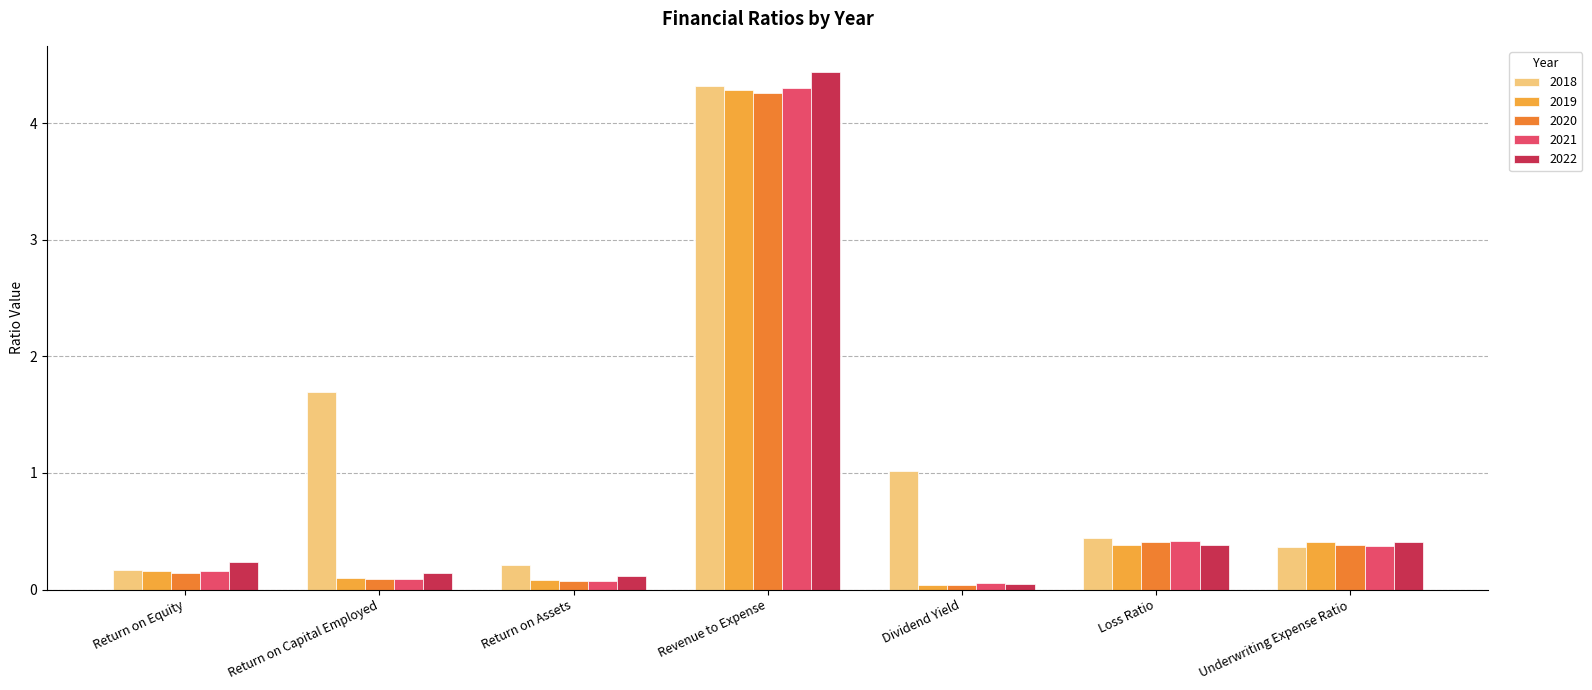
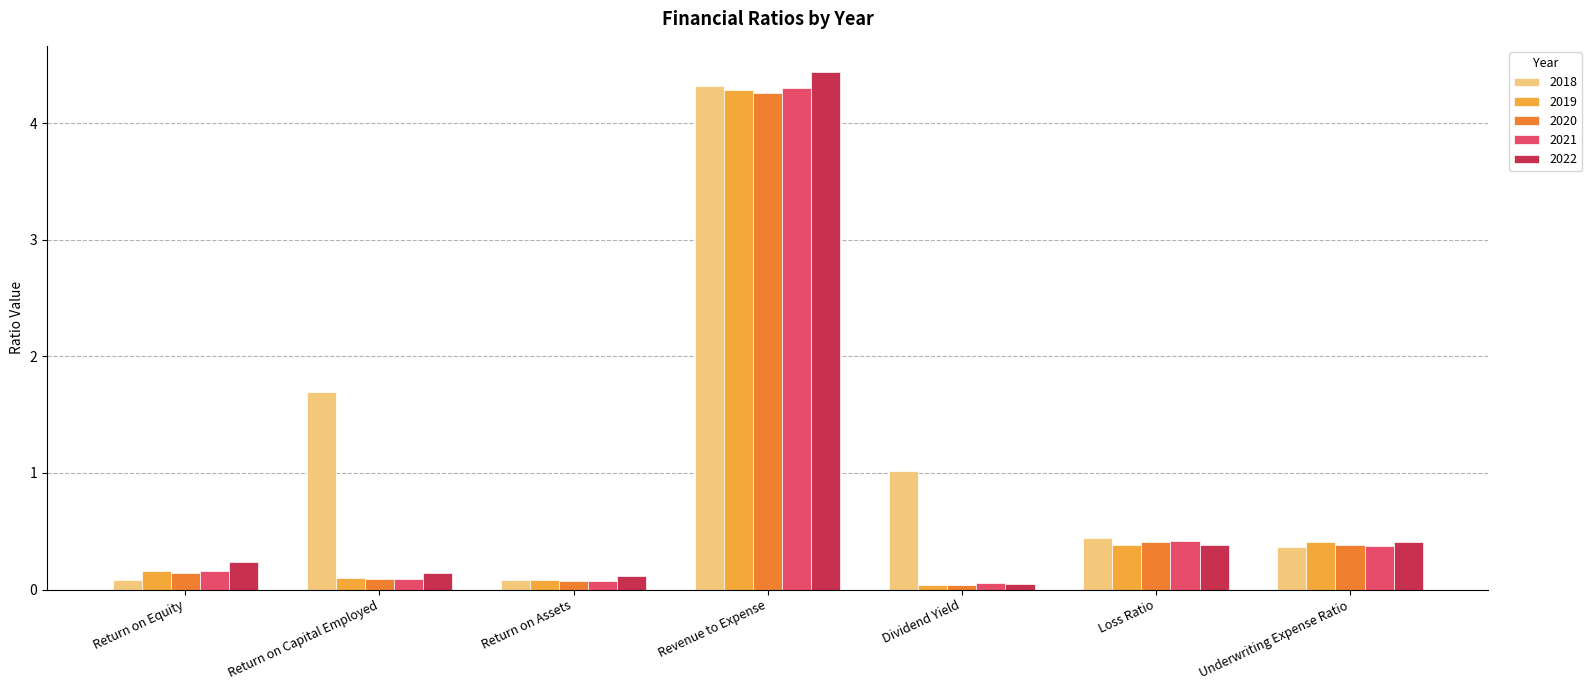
2018, Return on Equity: 0.16 -> 0.08
2018, Return on Assets: 0.21 -> 0.08
